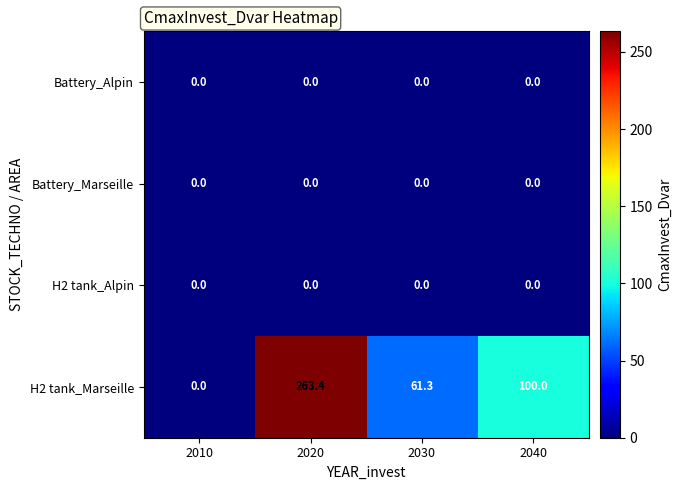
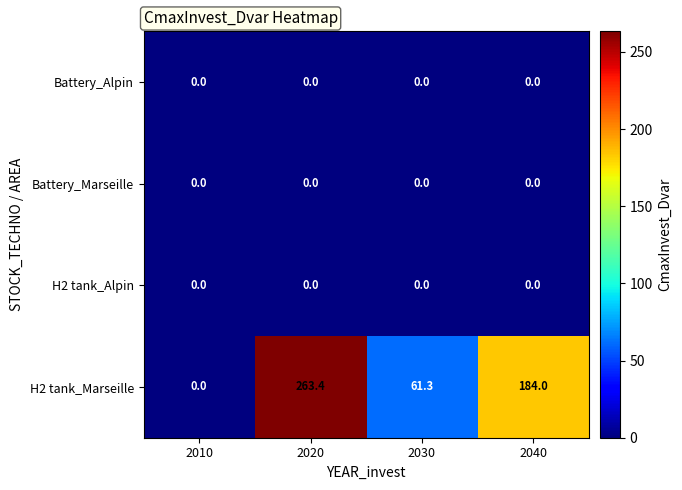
H2 tank_Marseille, 2040: 100.0 -> 184.0
